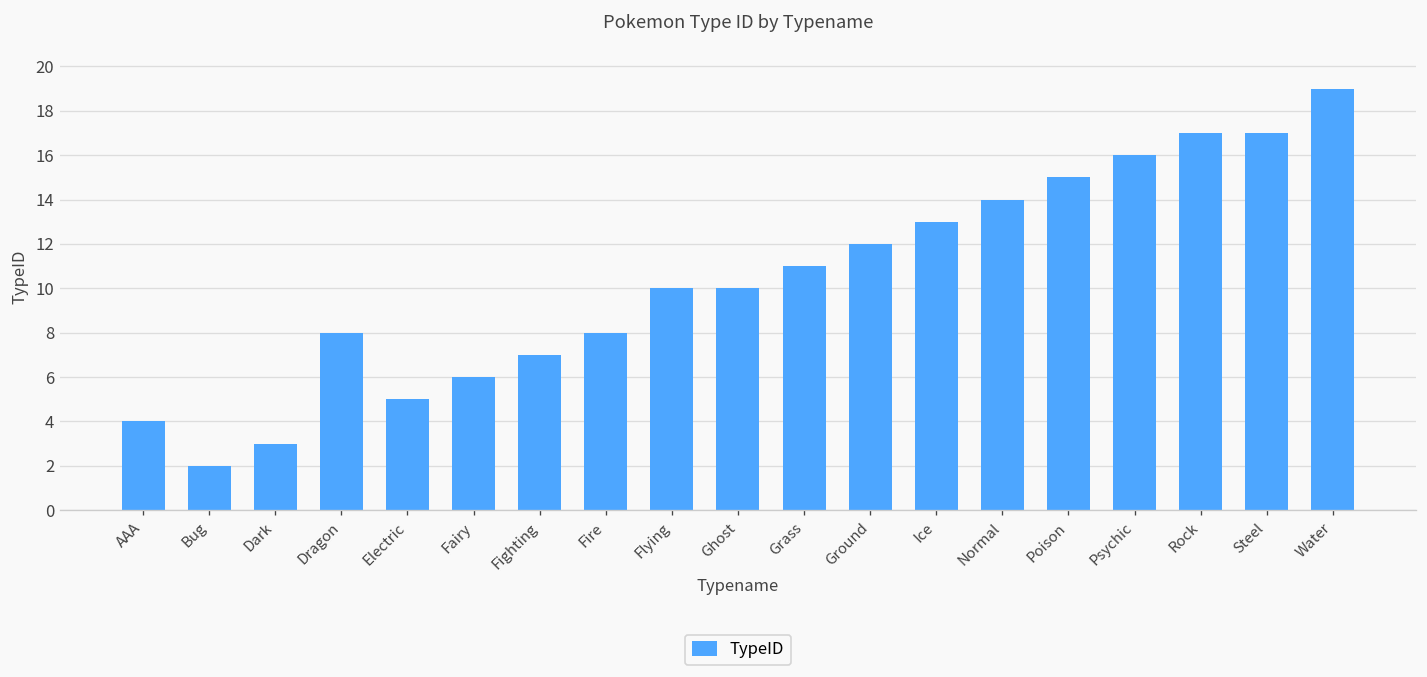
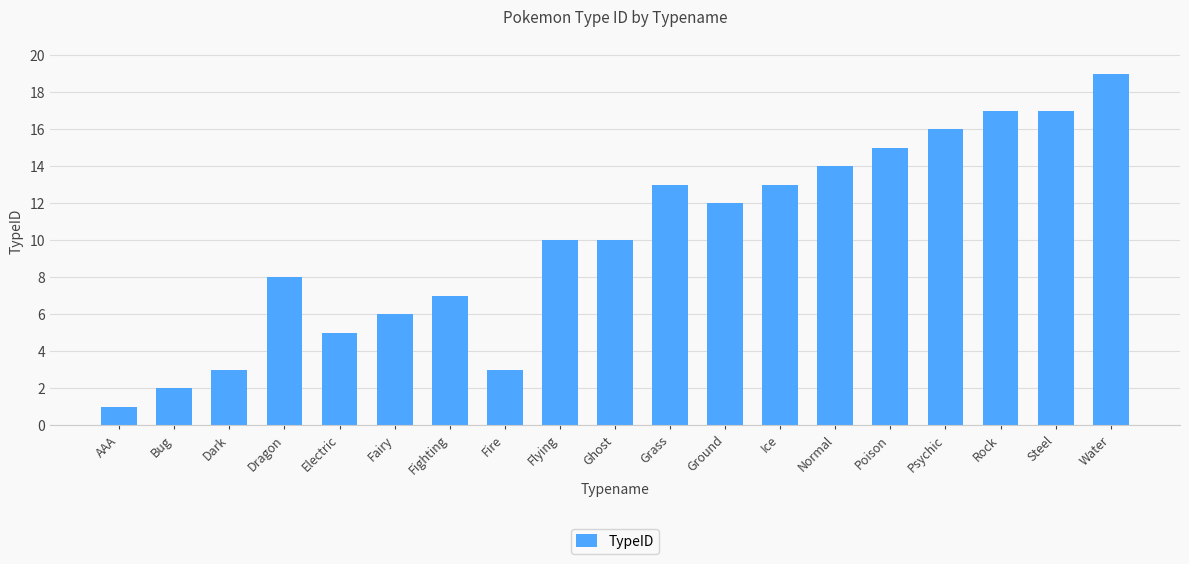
AAA: 4 -> 1
Fire: 8 -> 3
Grass: 11 -> 13
